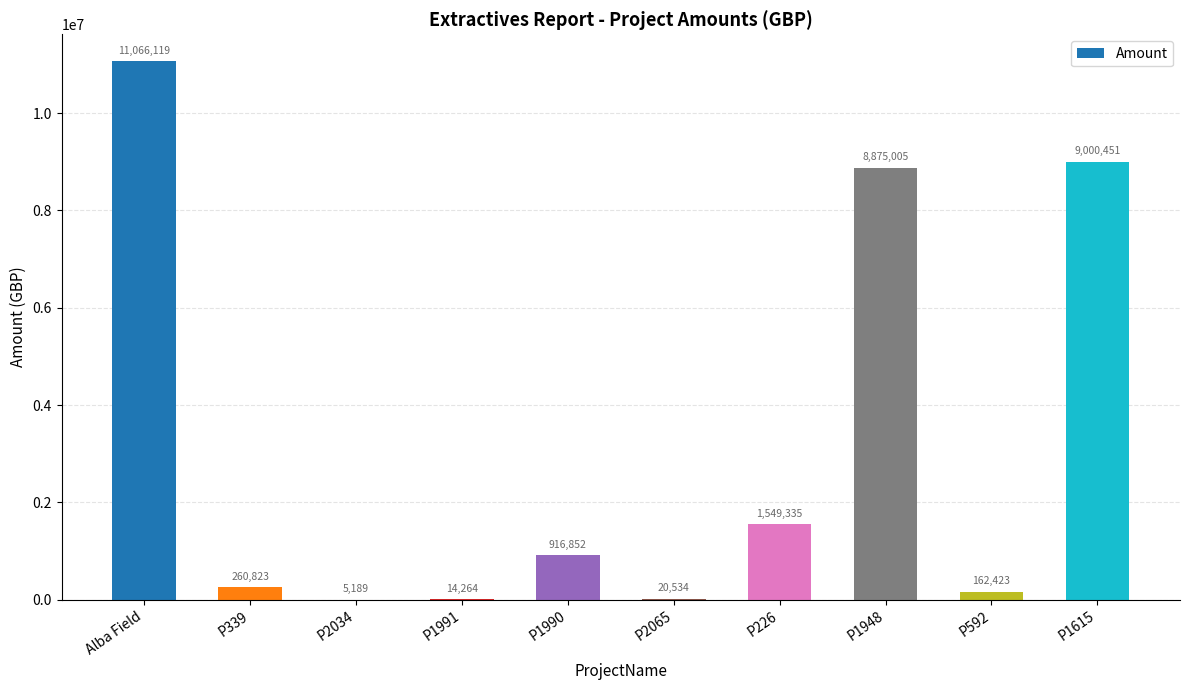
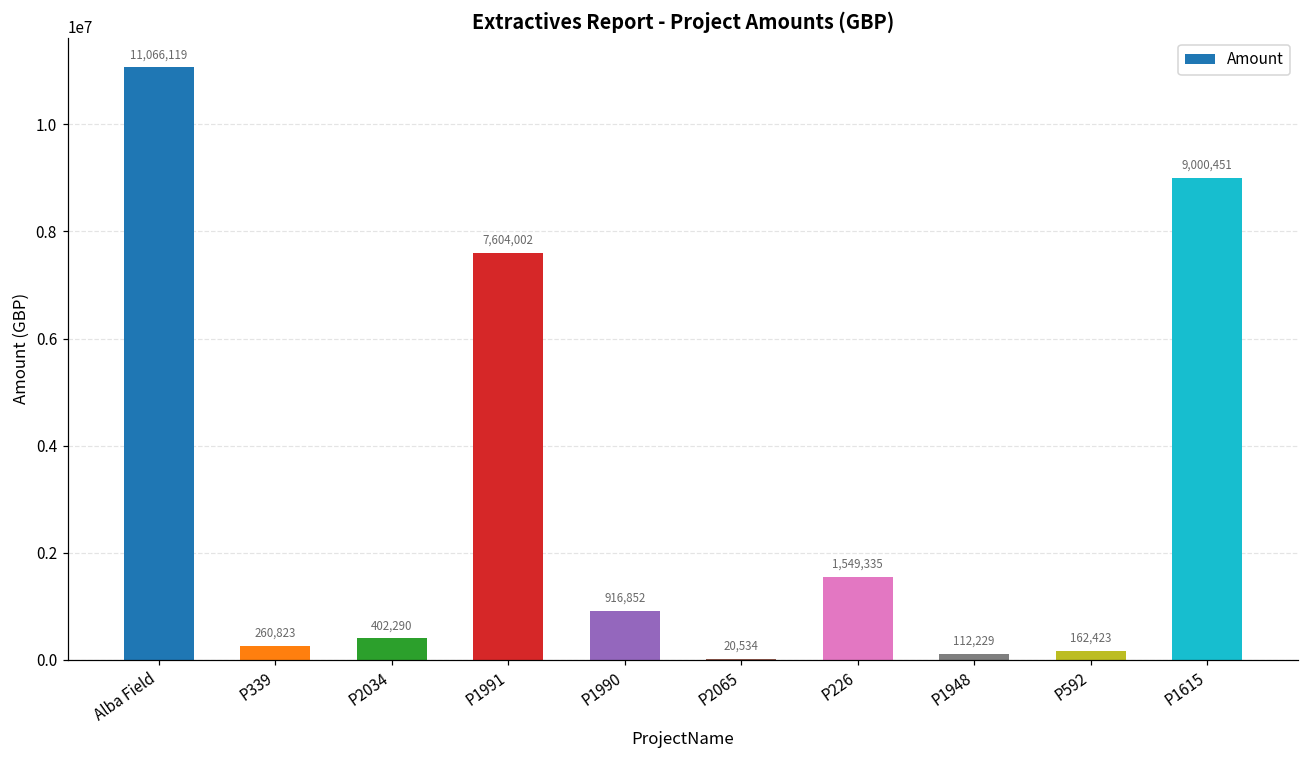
P2034: 5,189 -> 402,290
P1991: 14,264 -> 7,604,002
P1948: 8,875,005 -> 112,229
